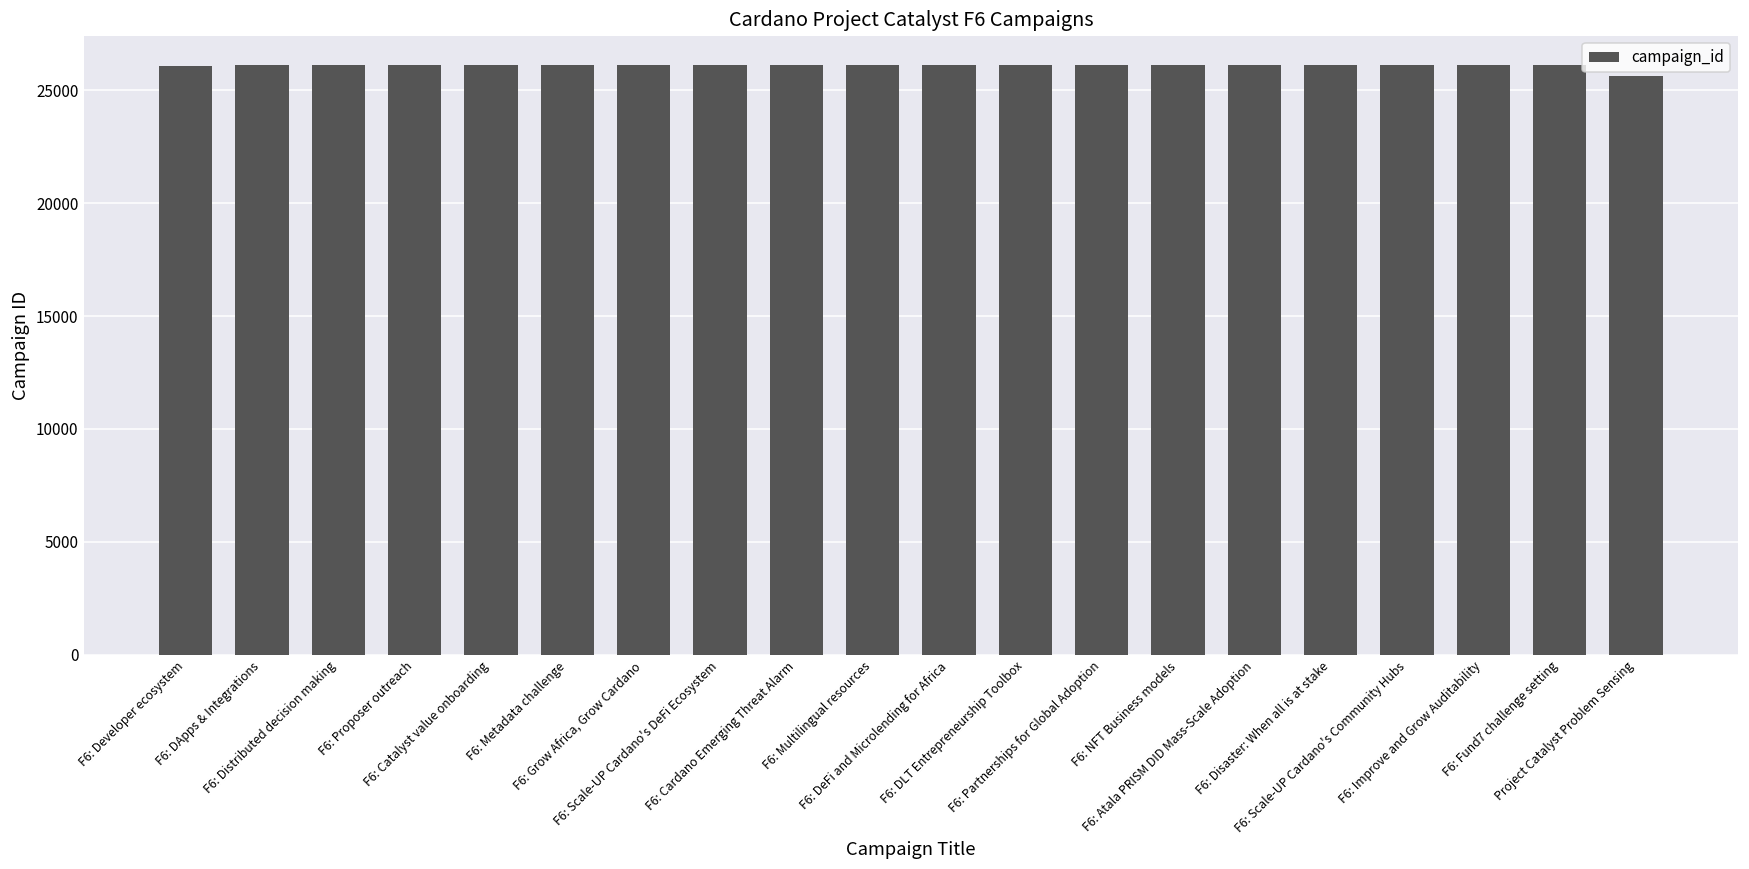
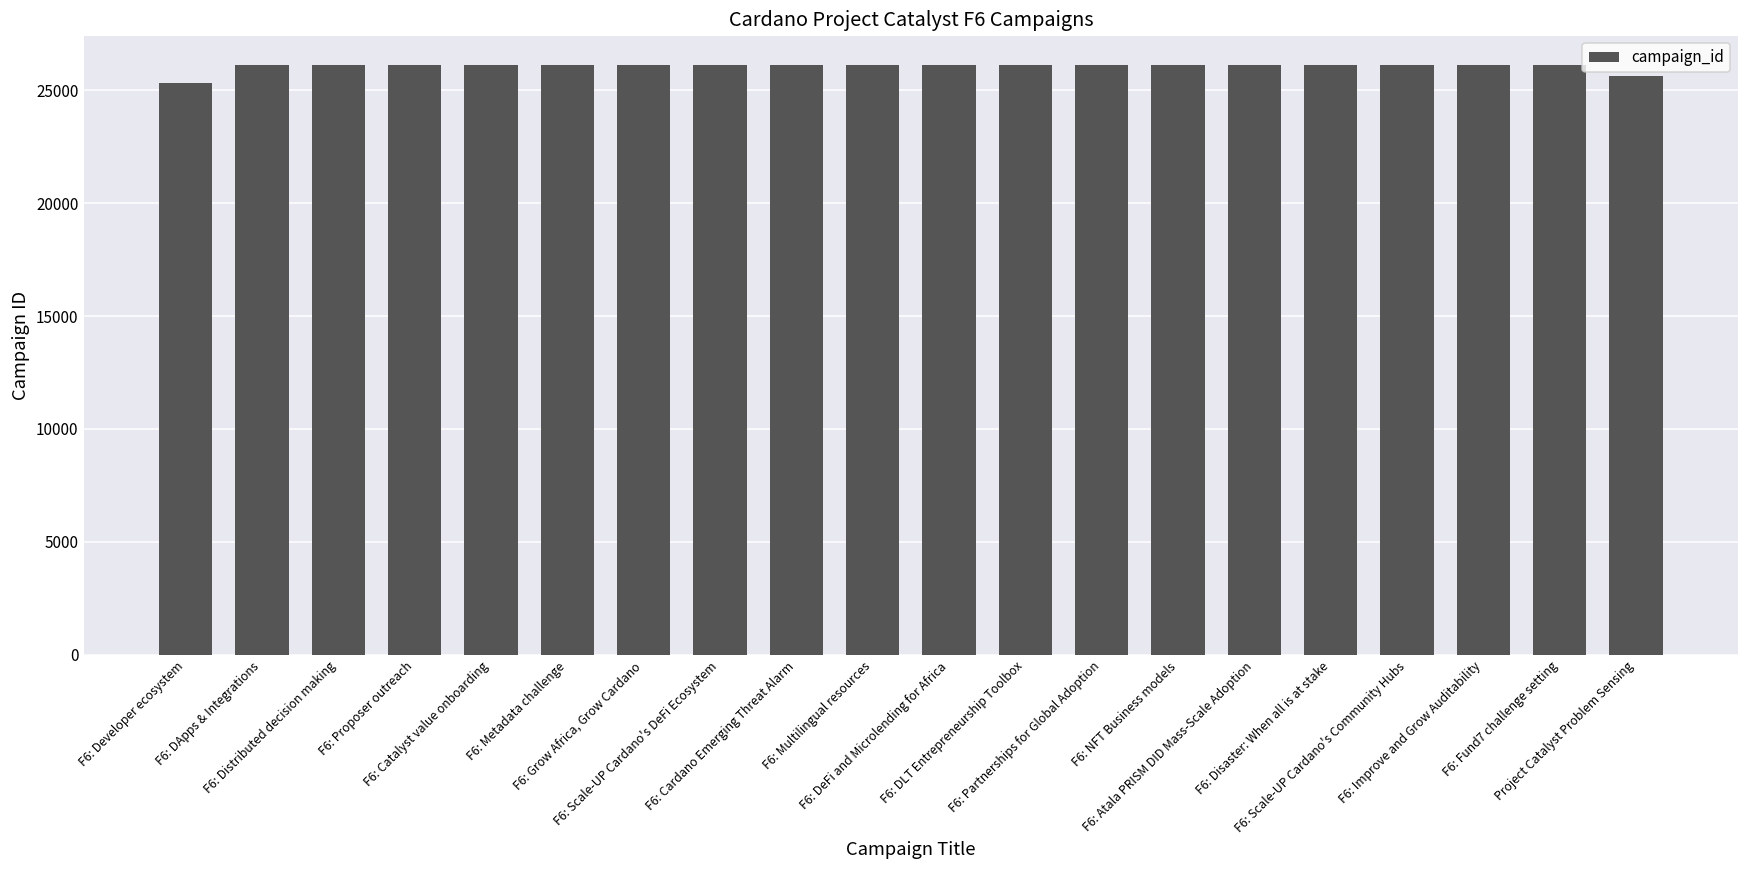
F6: Developer ecosystem: 26100 -> 25300
